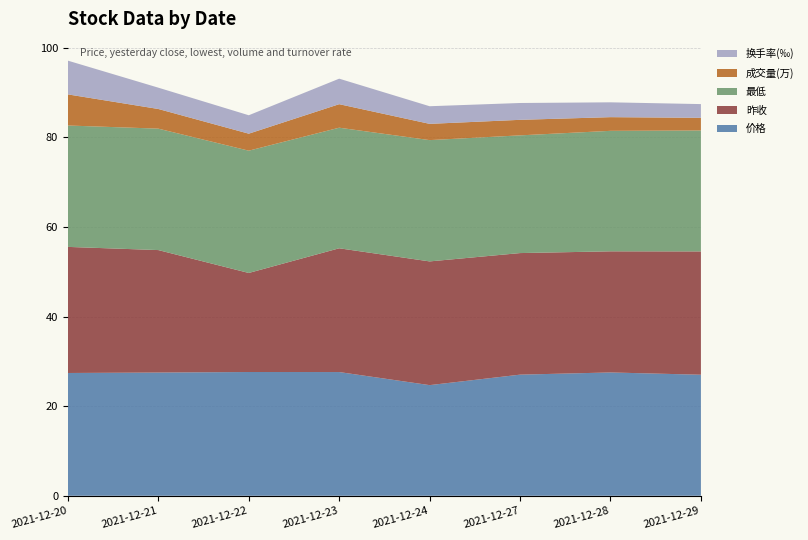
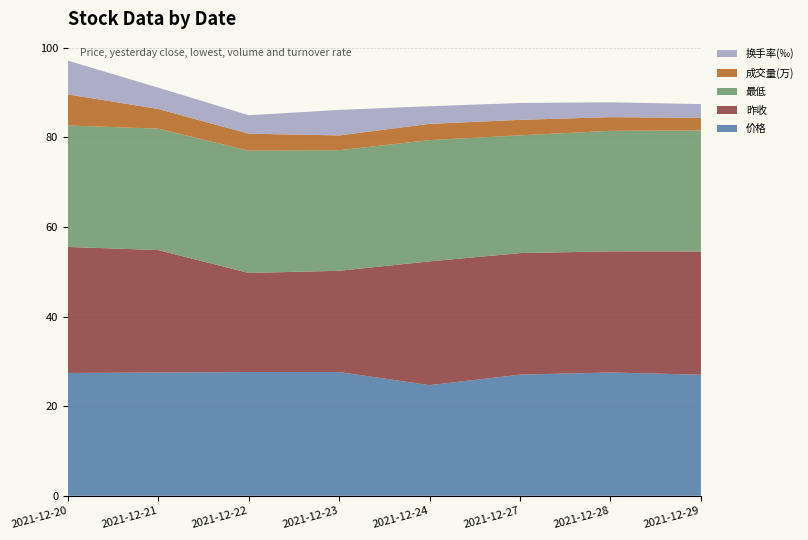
昨收, 2021-12-23: 28 -> 23
成交量(万), 2021-12-23: 5 -> 3
